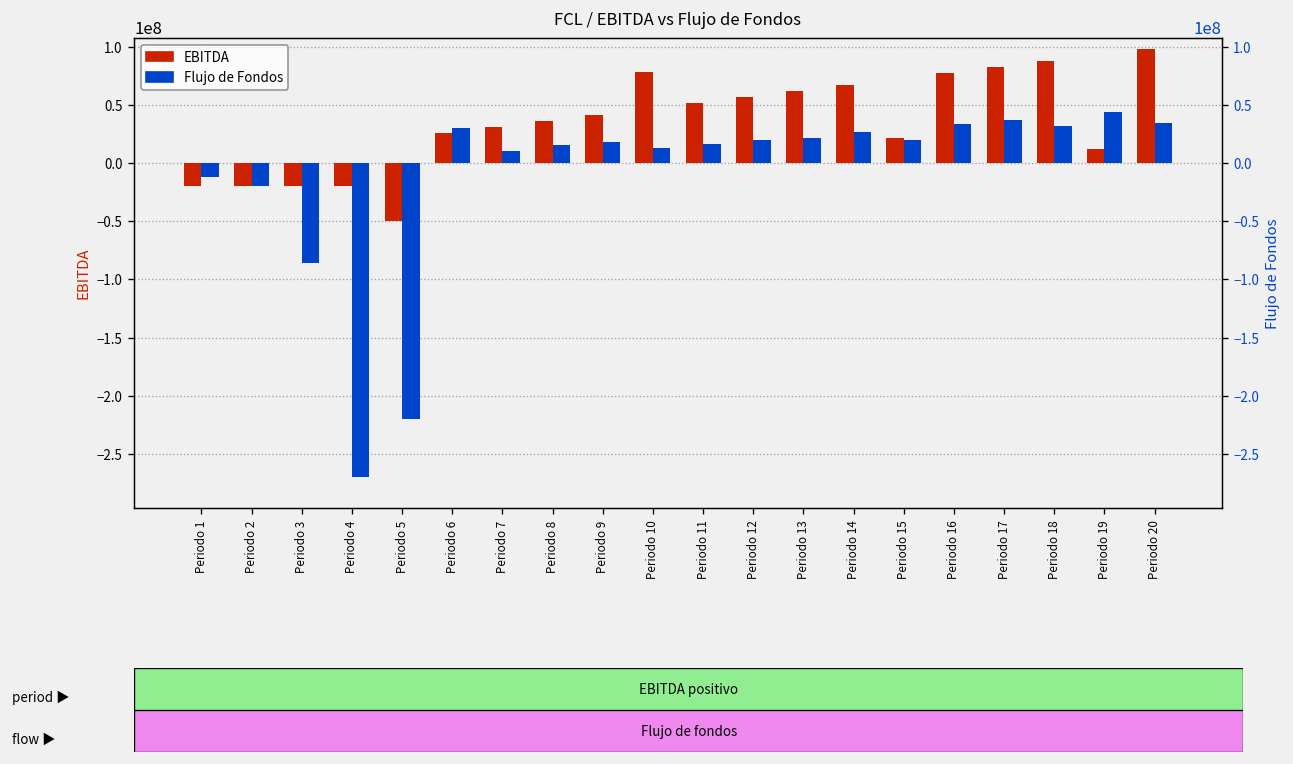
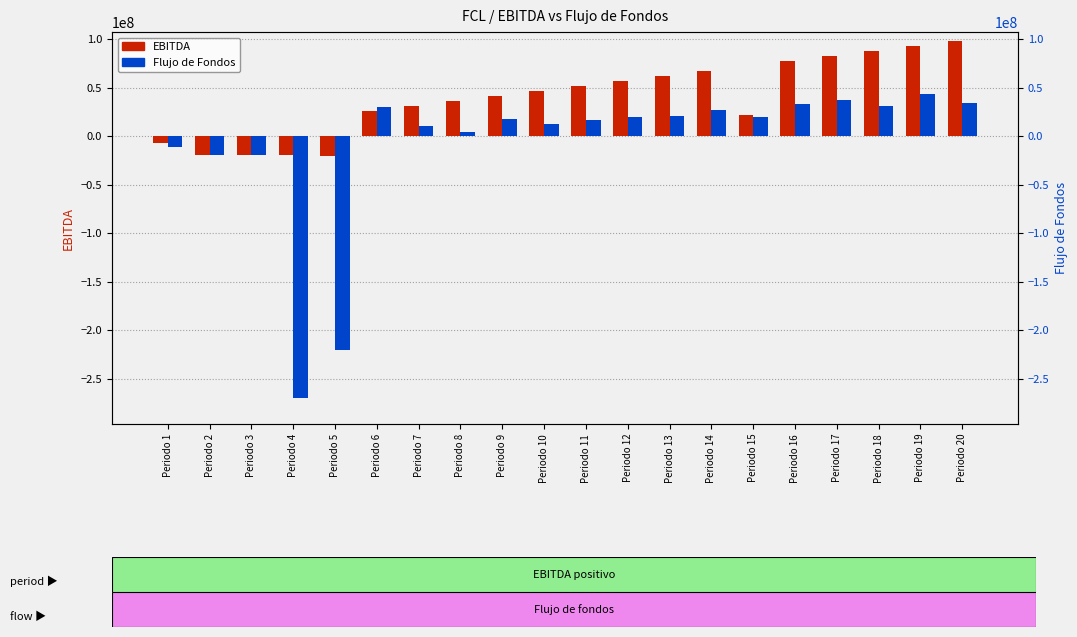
EBITDA, Periodo 1: -20000000 -> -10000000
Flujo de Fondos, Periodo 3: -90000000 -> -20000000
EBITDA, Periodo 5: -50000000 -> -20000000
Flujo de Fondos, Periodo 8: 20000000 -> 0
EBITDA, Periodo 10: 80000000 -> 50000000
EBITDA, Periodo 19: 10000000 -> 90000000
